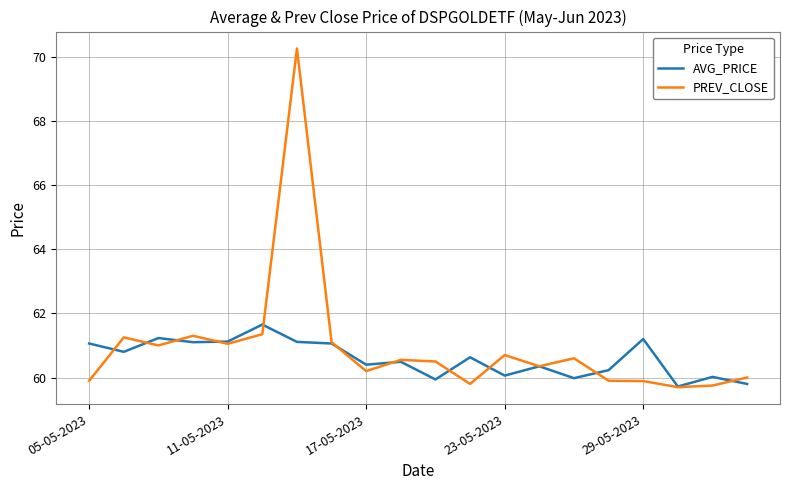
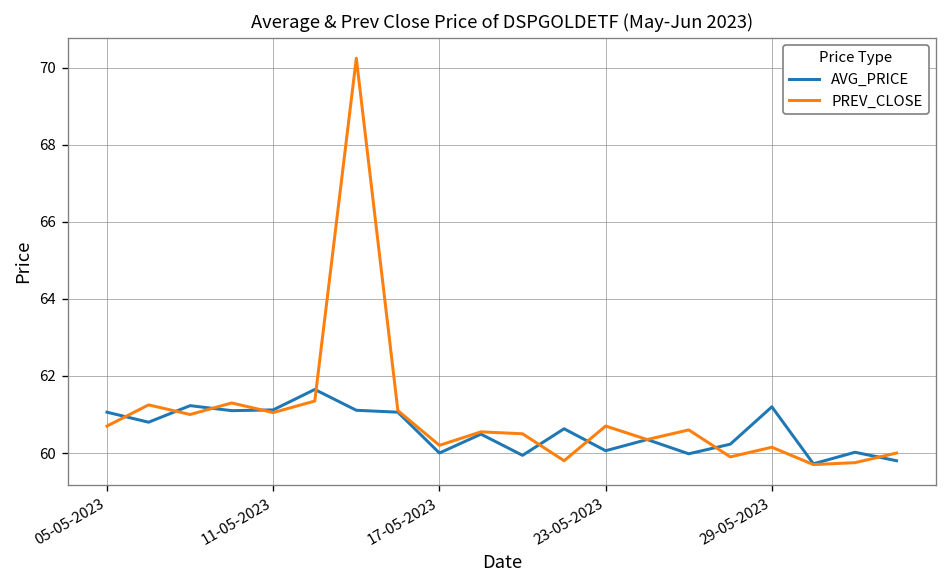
PREV_CLOSE, 05-05-2023: 59.9 -> 60.7
AVG_PRICE, 17-05-2023: 60.4 -> 60.0
PREV_CLOSE, 29-05-2023: 59.9 -> 60.2
